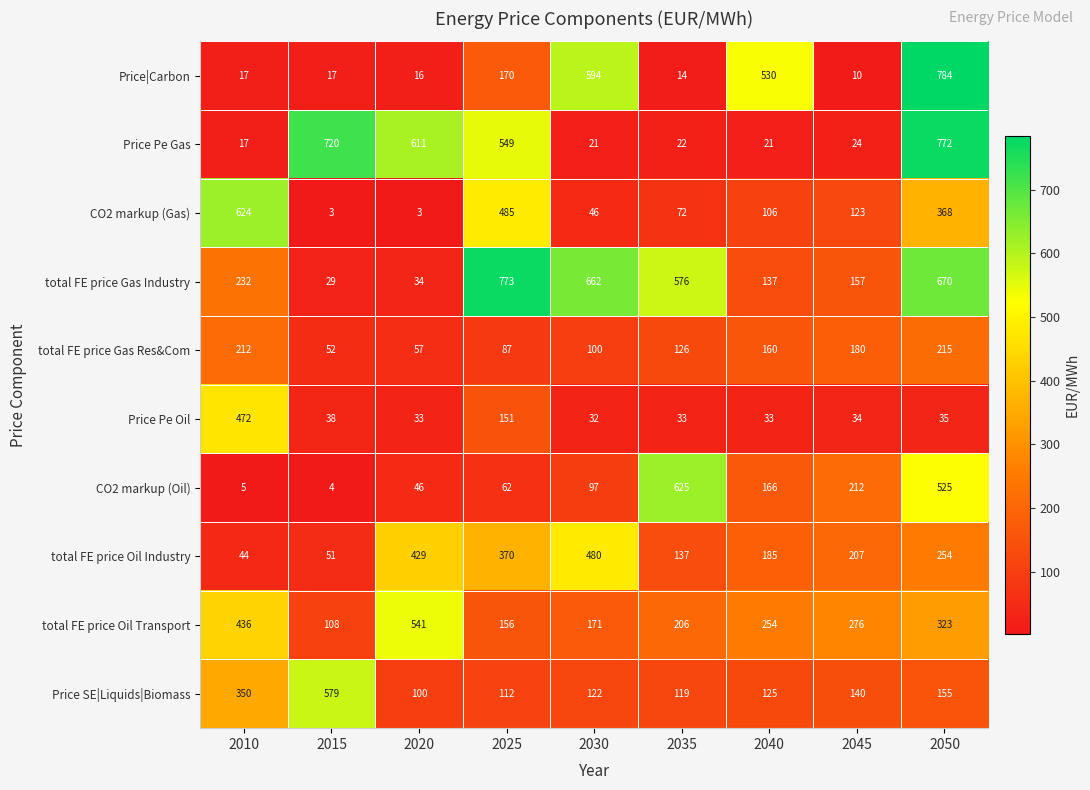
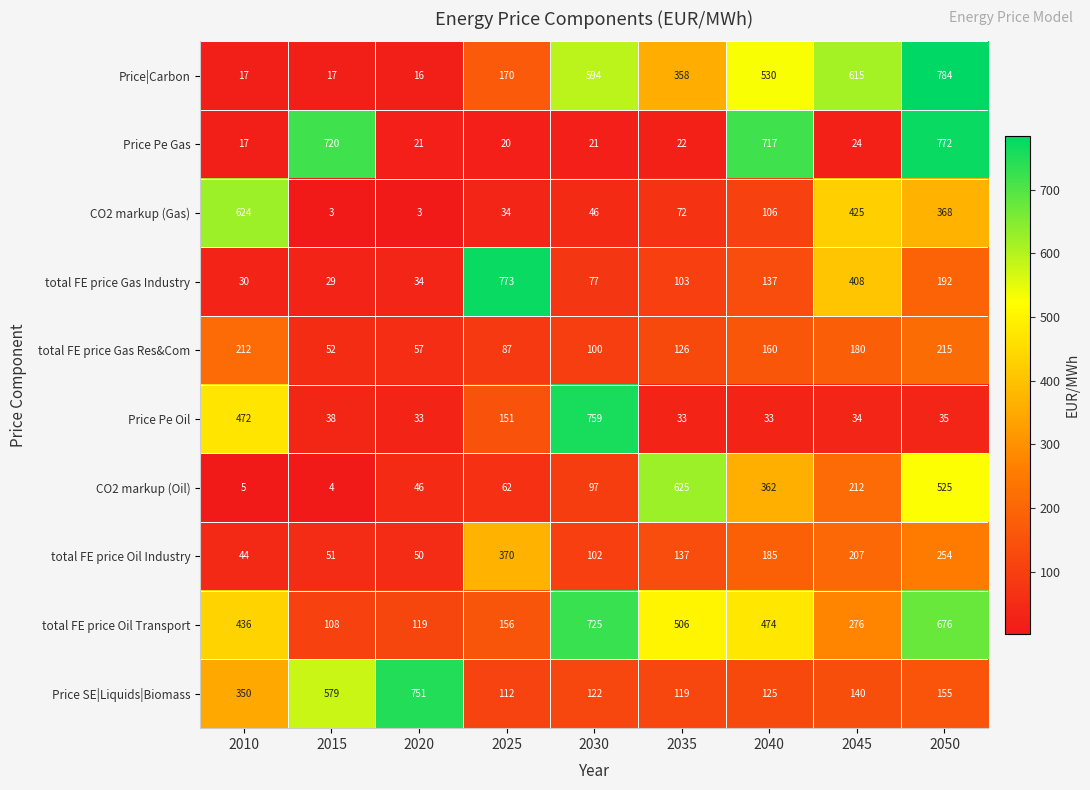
Price|Carbon, 2035: 14 -> 358
Price|Carbon, 2045: 10 -> 615
Price Pe Gas, 2020: 611 -> 21
Price Pe Gas, 2025: 549 -> 20
Price Pe Gas, 2040: 21 -> 717
CO2 markup (Gas), 2025: 485 -> 34
CO2 markup (Gas), 2045: 123 -> 425
total FE price Gas Industry, 2010: 232 -> 30
total FE price Gas Industry, 2030: 662 -> 77
total FE price Gas Industry, 2035: 576 -> 103
total FE price Gas Industry, 2045: 157 -> 408
total FE price Gas Industry, 2050: 670 -> 192
Price Pe Oil, 2030: 32 -> 759
CO2 markup (Oil), 2040: 166 -> 362
total FE price Oil Industry, 2020: 429 -> 50
total FE price Oil Industry, 2030: 480 -> 102
total FE price Oil Transport, 2020: 541 -> 119
total FE price Oil Transport, 2030: 171 -> 725
total FE price Oil Transport, 2035: 206 -> 506
total FE price Oil Transport, 2040: 254 -> 474
total FE price Oil Transport, 2050: 323 -> 676
Price SE|Liquids|Biomass, 2020: 100 -> 751
